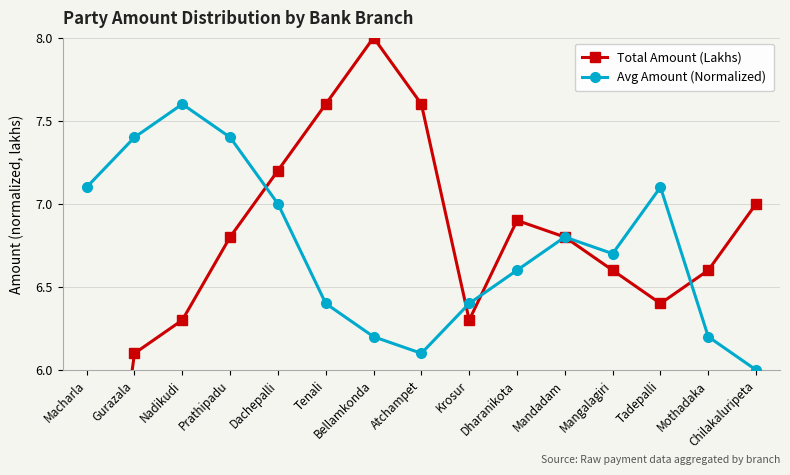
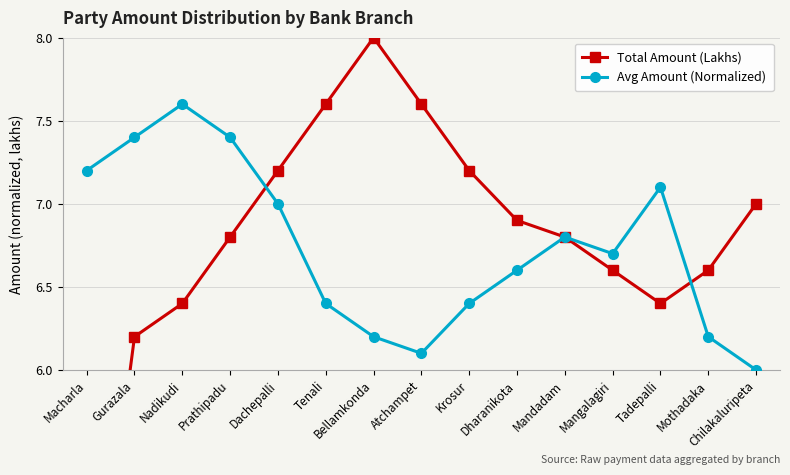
Avg Amount (Normalized), Macharla: 7.1 -> 7.2
Total Amount (Lakhs), Gurazala: 6.1 -> 6.2
Total Amount (Lakhs), Nadikudi: 6.3 -> 6.4
Total Amount (Lakhs), Krosur: 6.3 -> 7.2
